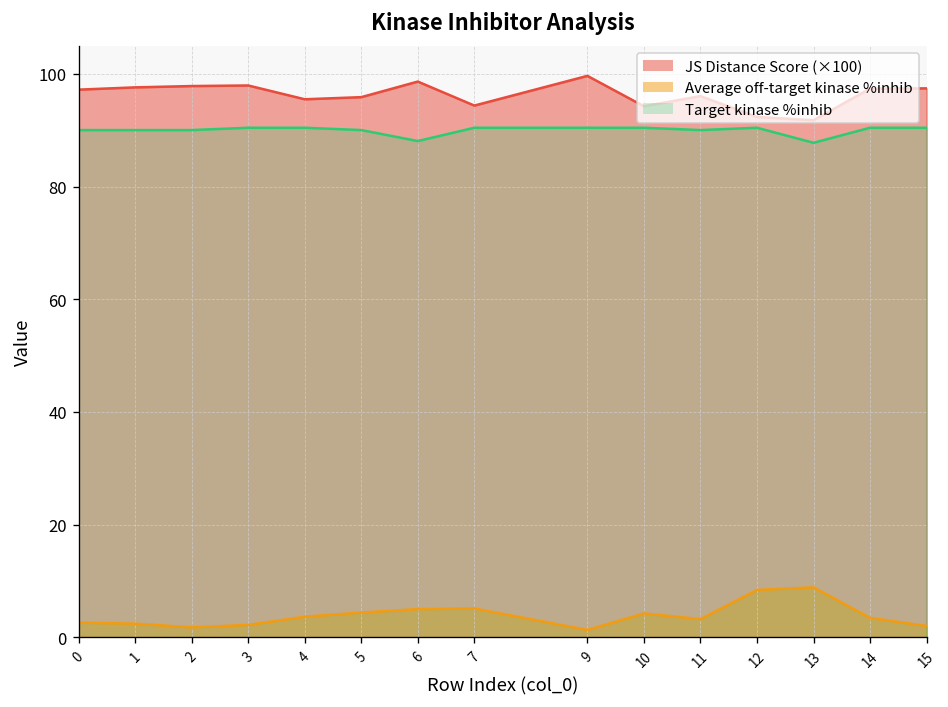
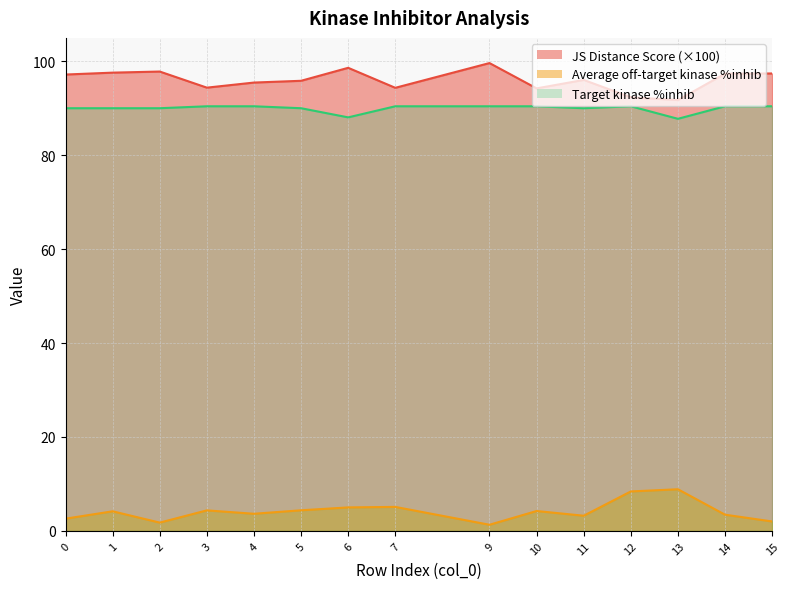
Average off-target kinase %inhib, 1: 2 -> 4
JS Distance Score (×100), 3: 98 -> 94
Average off-target kinase %inhib, 3: 2 -> 4
